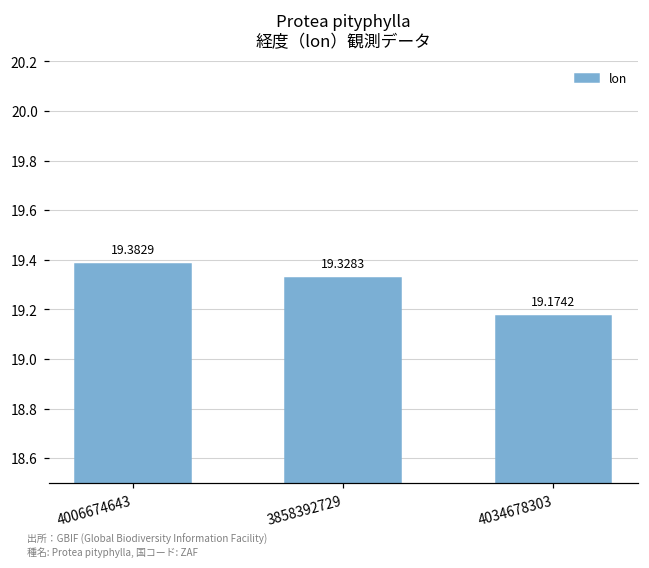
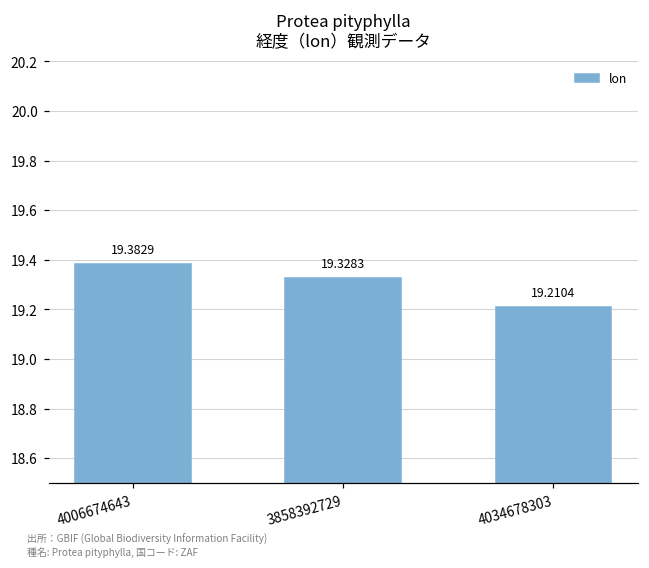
4034678303: 19.1742 -> 19.2104
